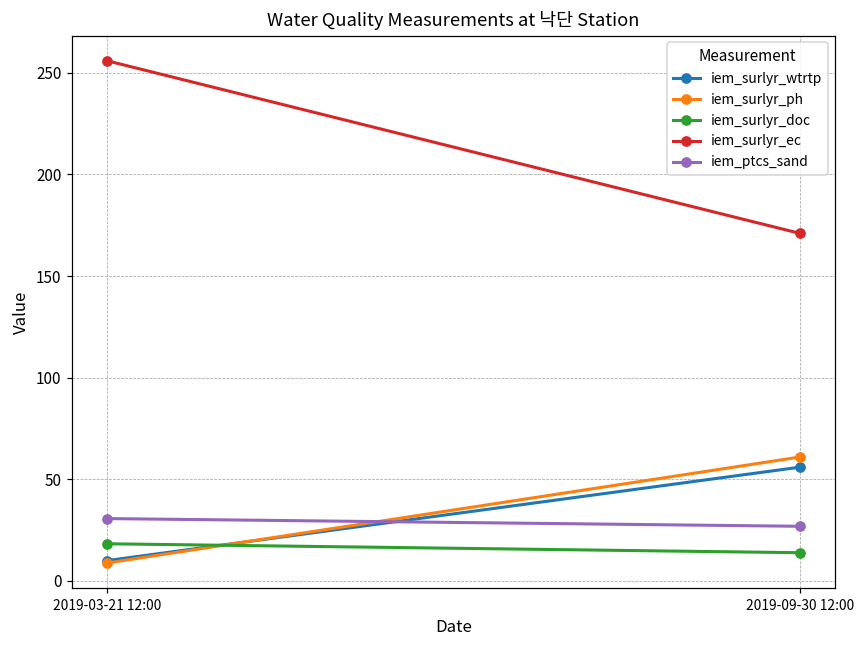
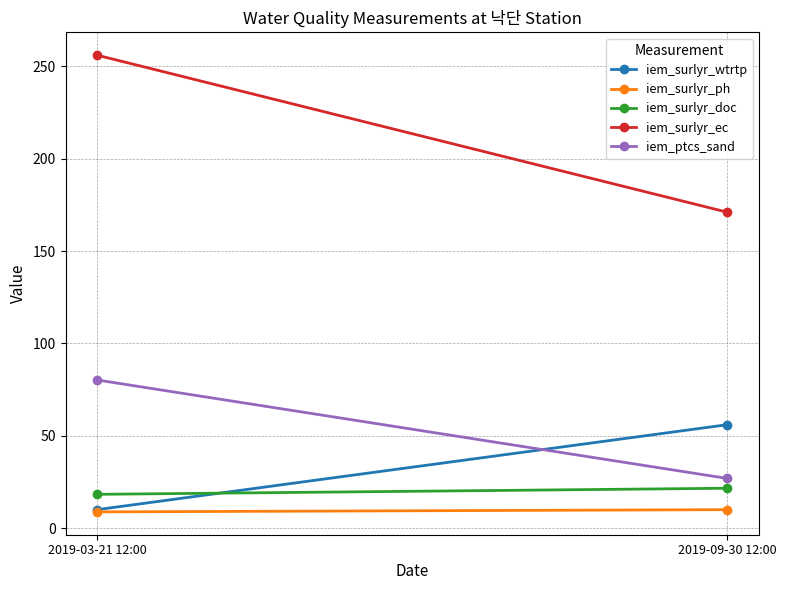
iem_ptcs_sand, 2019-03-21 12:00: 31 -> 80
iem_surlyr_ph, 2019-09-30 12:00: 61 -> 10
iem_surlyr_doc, 2019-09-30 12:00: 14 -> 22
